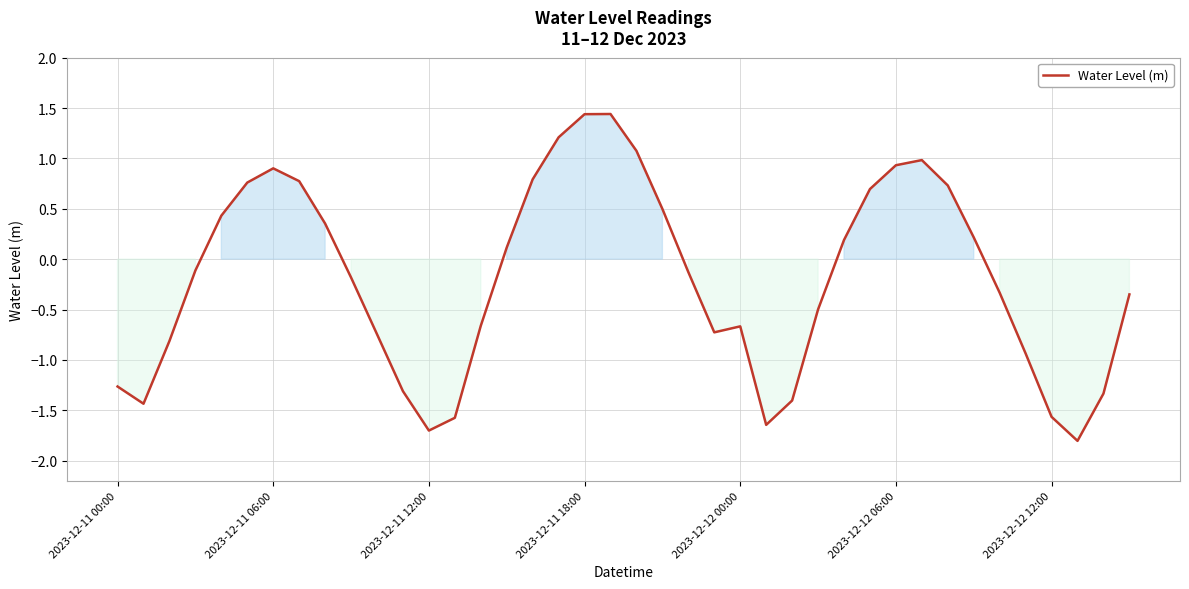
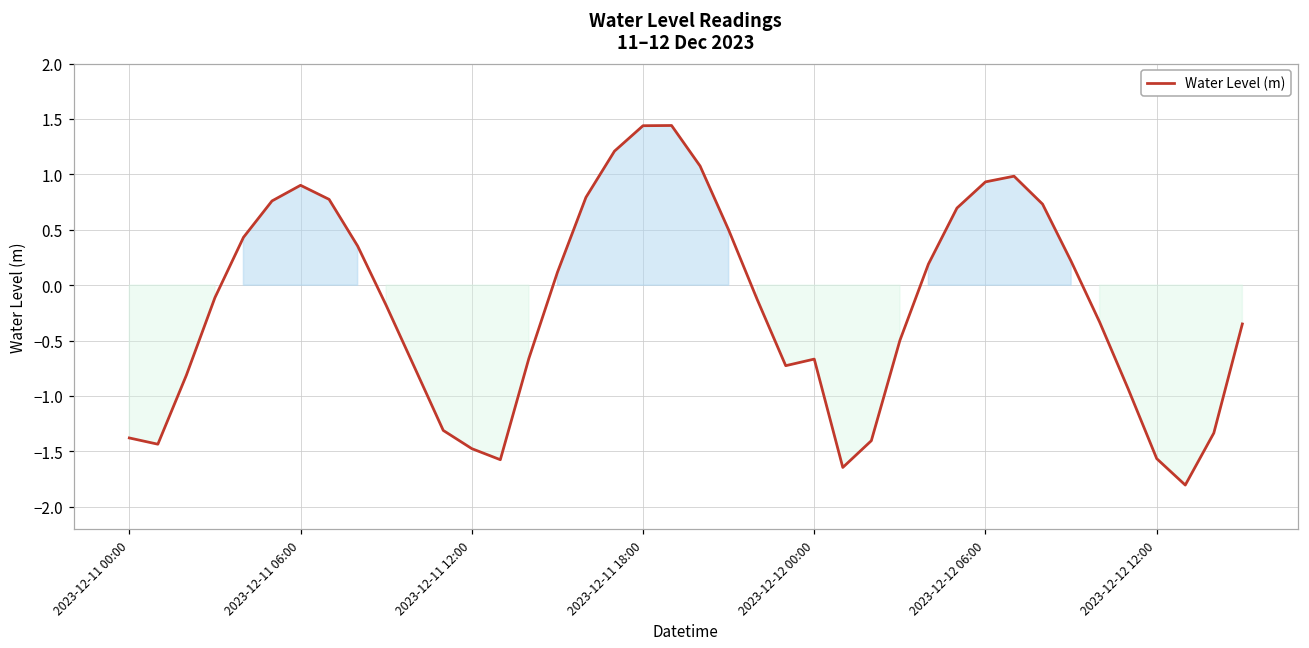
2023-12-11 00:00: -1.26 -> -1.38
2023-12-11 12:00: -1.70 -> -1.48
